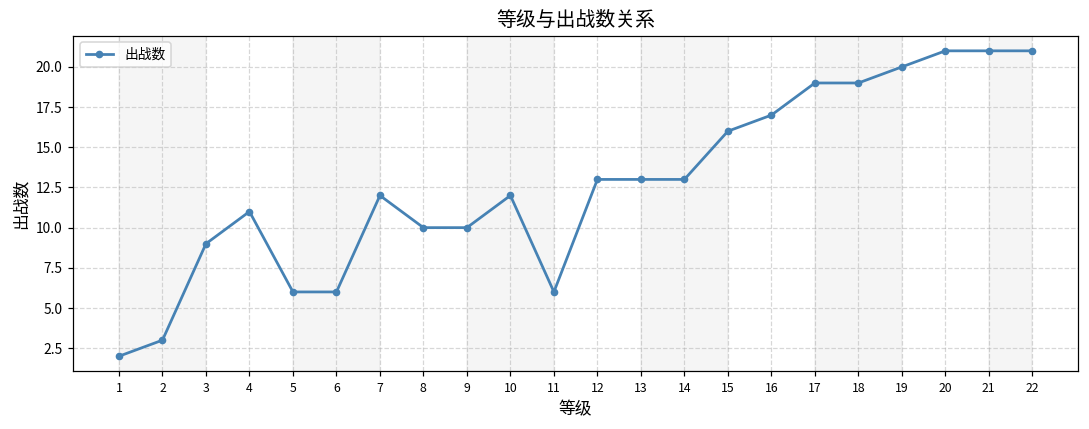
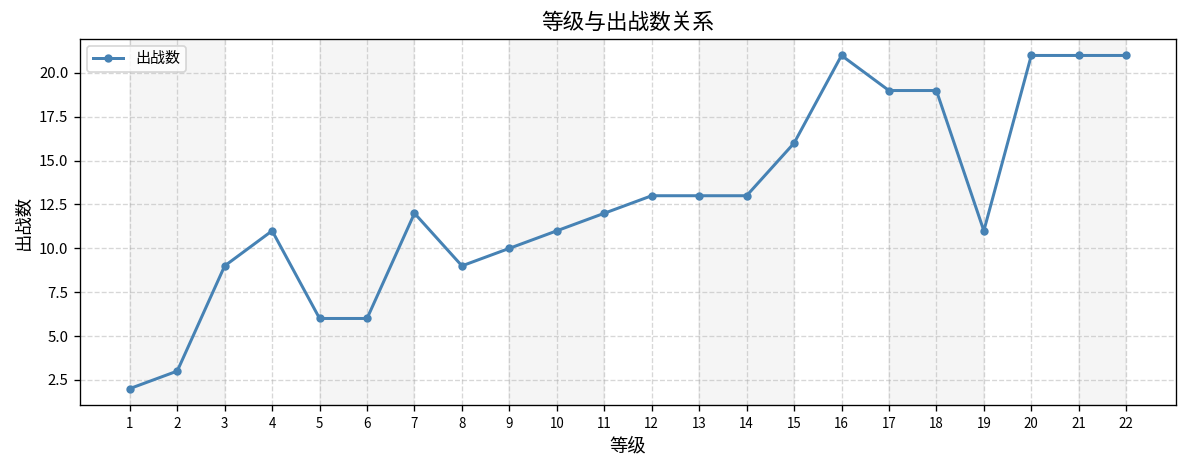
8: 10 -> 9
10: 12 -> 11
11: 6 -> 12
16: 17 -> 21
19: 20 -> 11
